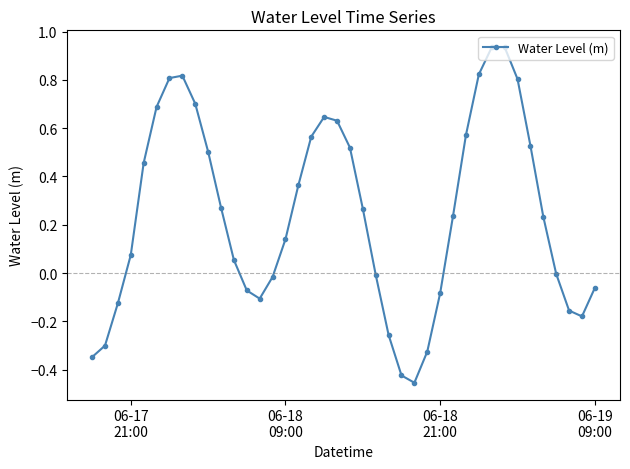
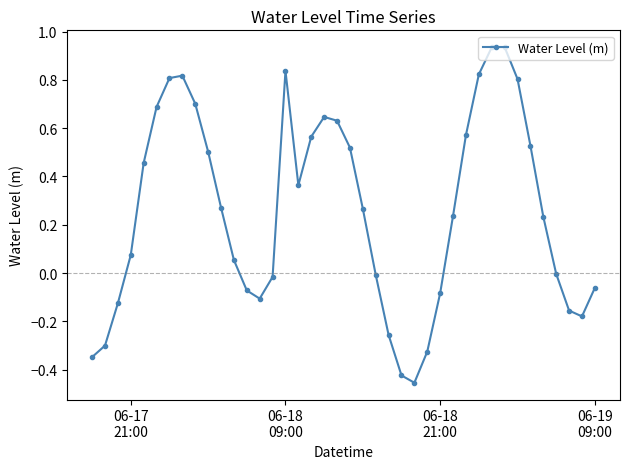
06-18 09:00: 0.14 -> 0.84
